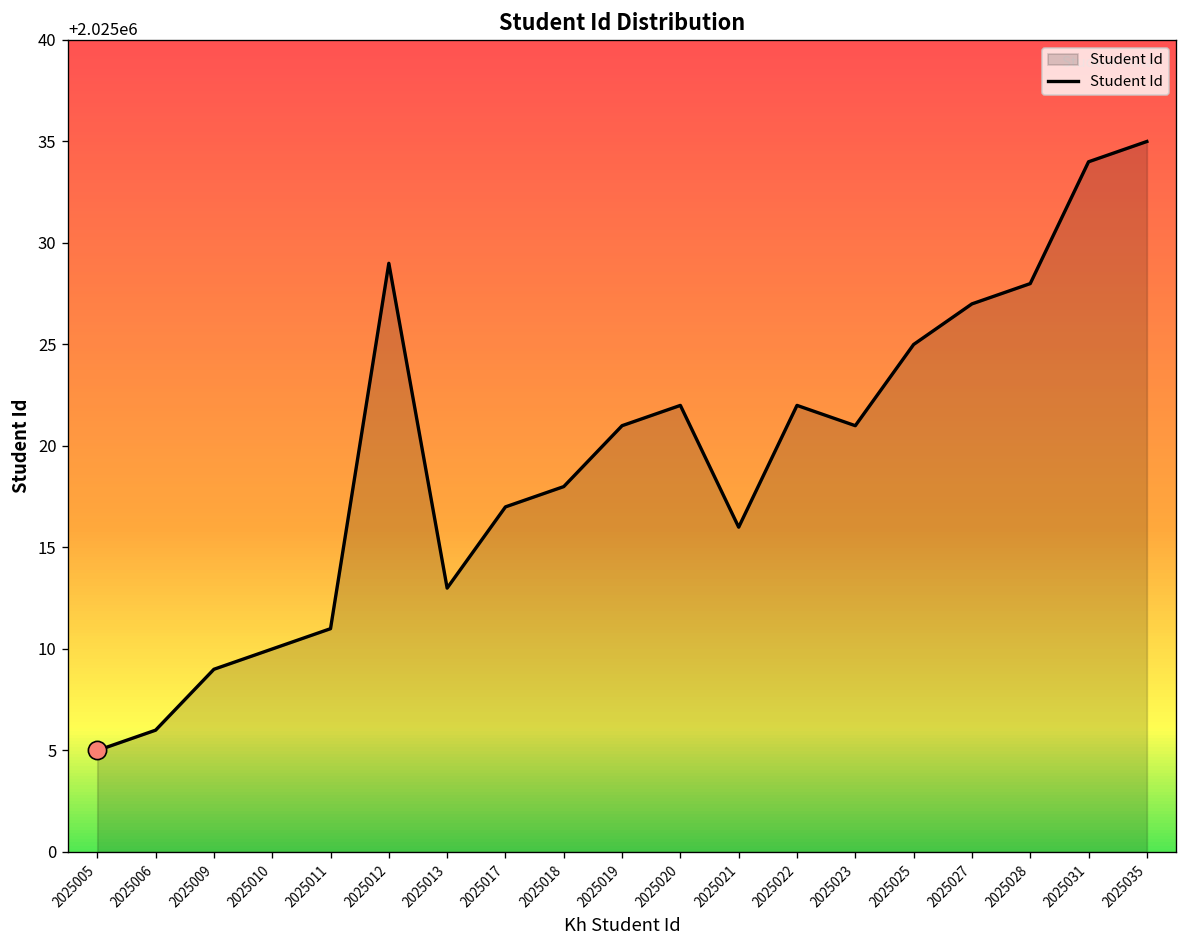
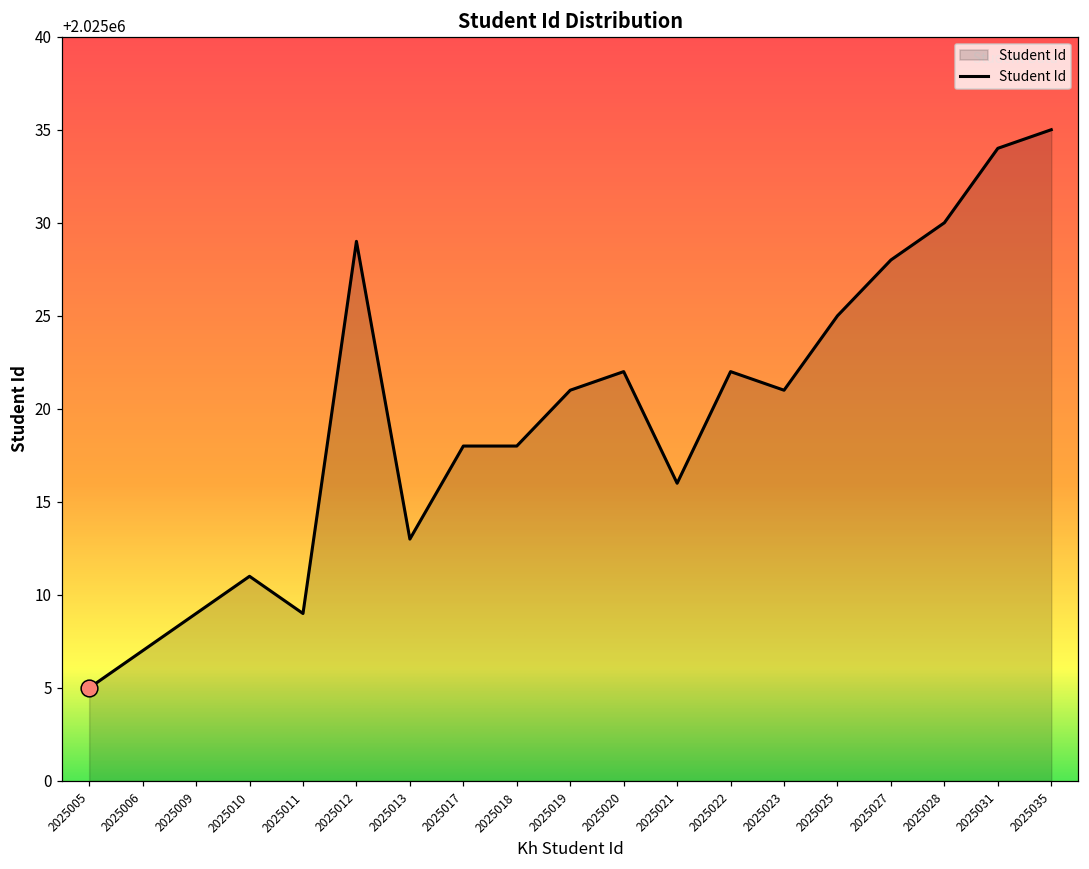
Student Id, 2025006: 2025006 -> 2025007
Student Id, 2025010: 2025010 -> 2025011
Student Id, 2025011: 2025011 -> 2025009
Student Id, 2025017: 2025017 -> 2025018
Student Id, 2025027: 2025027 -> 2025028
Student Id, 2025028: 2025028 -> 2025030
